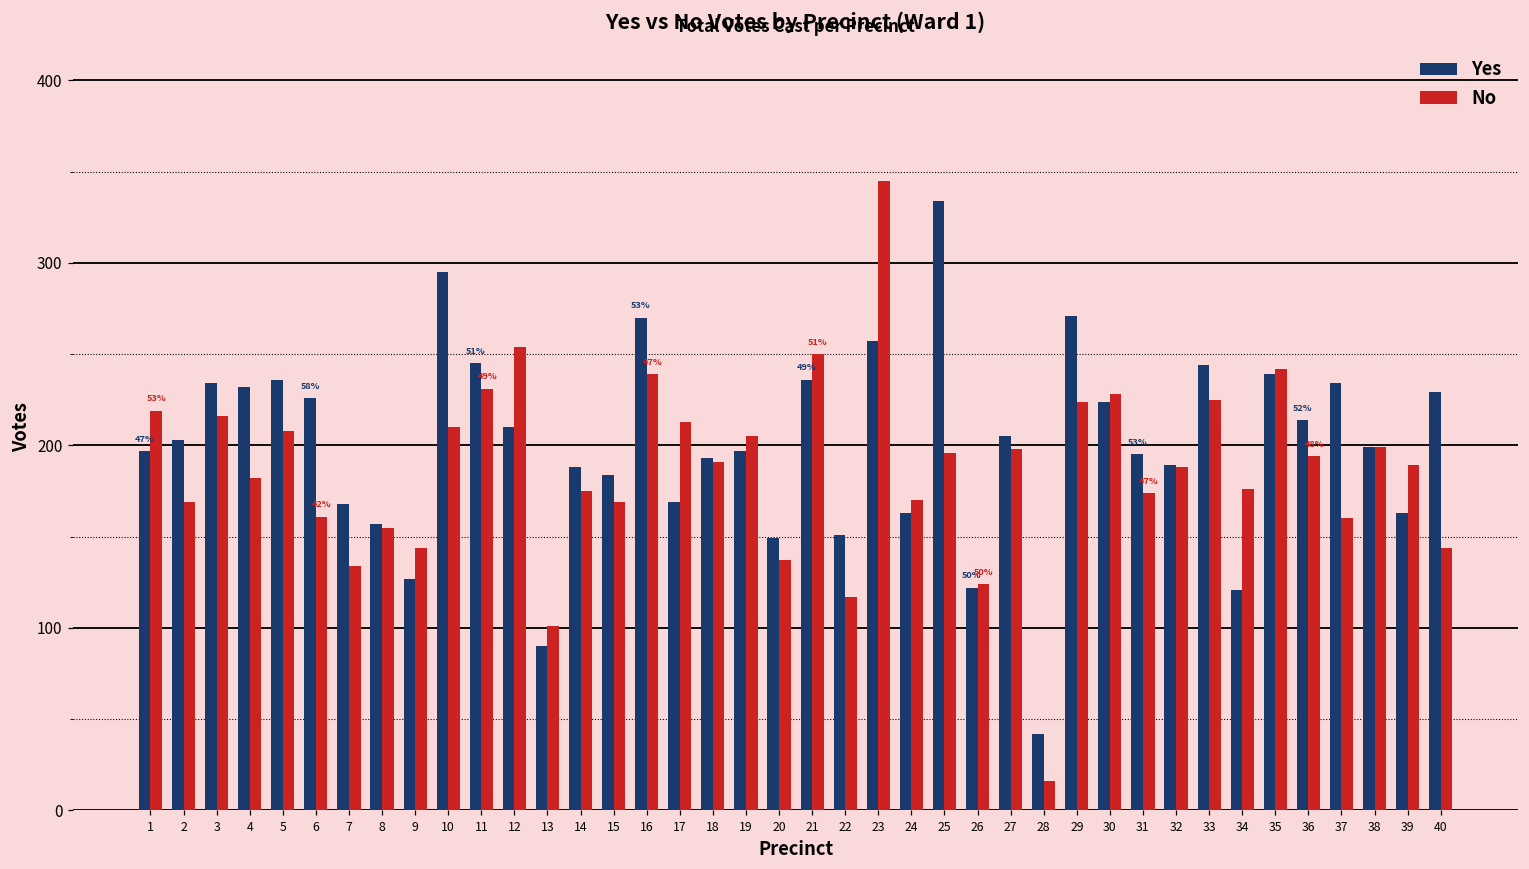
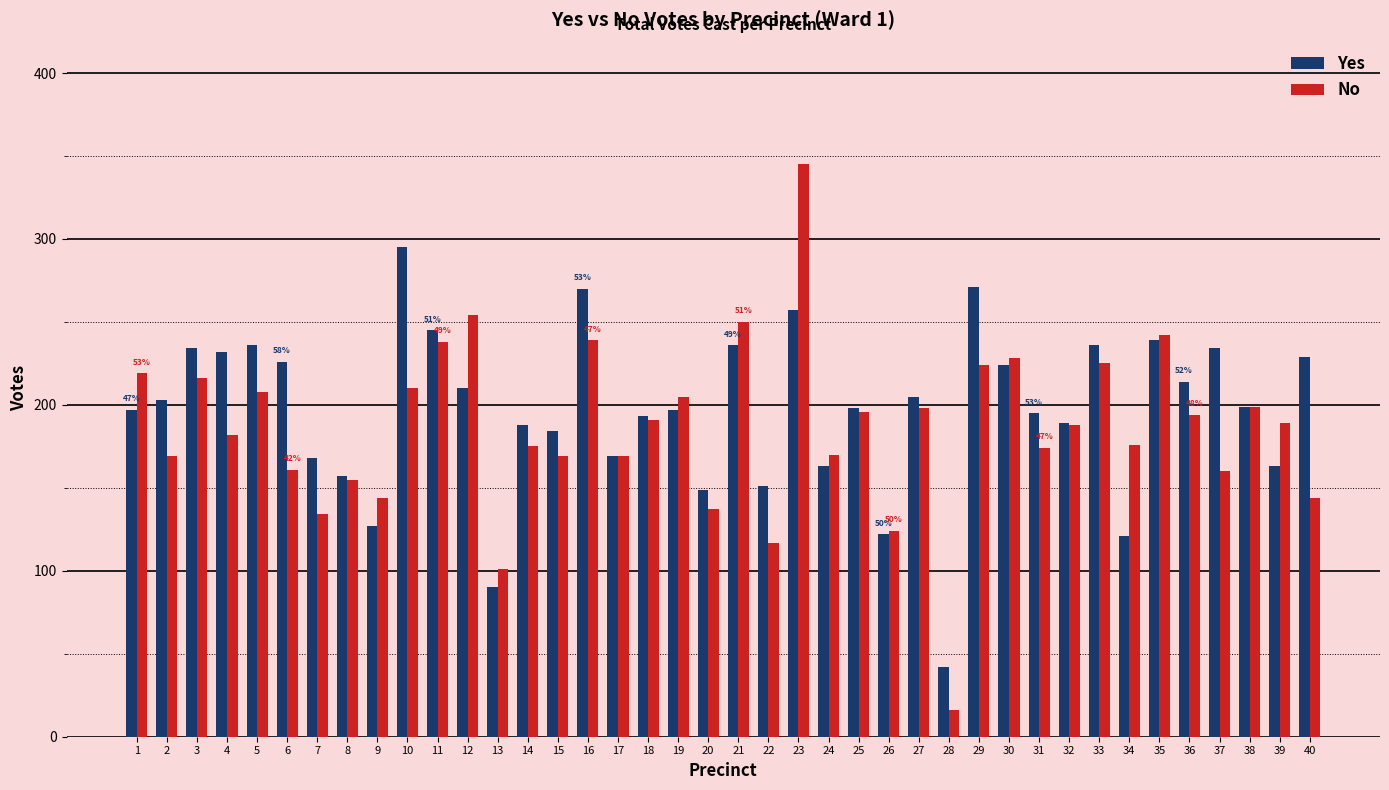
No, 11: 231 -> 238
No, 17: 213 -> 169
Yes, 25: 334 -> 198
Yes, 33: 244 -> 236
